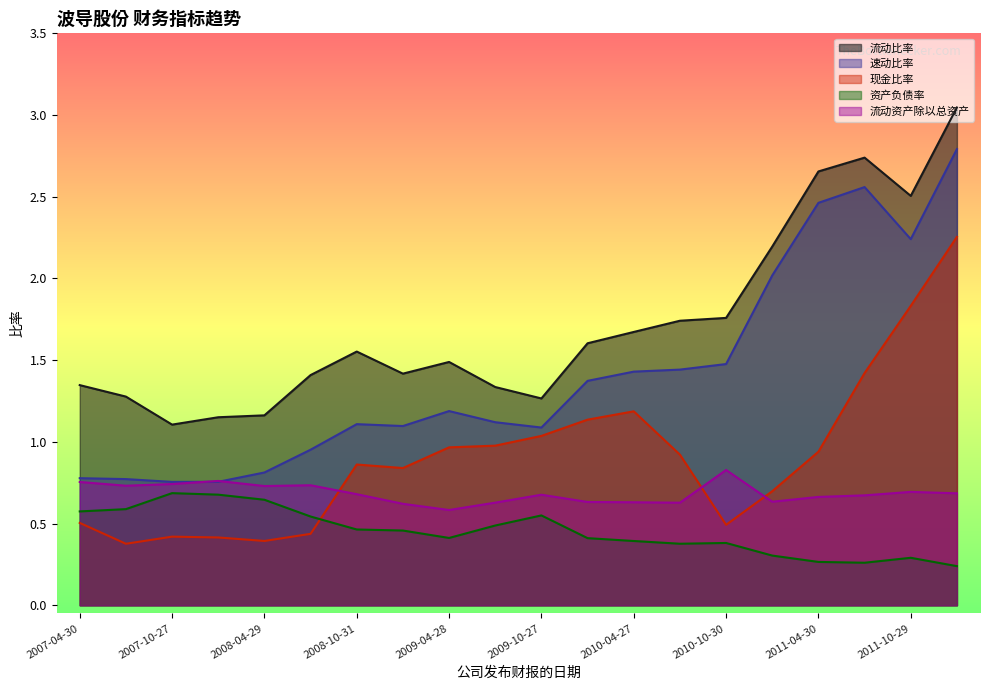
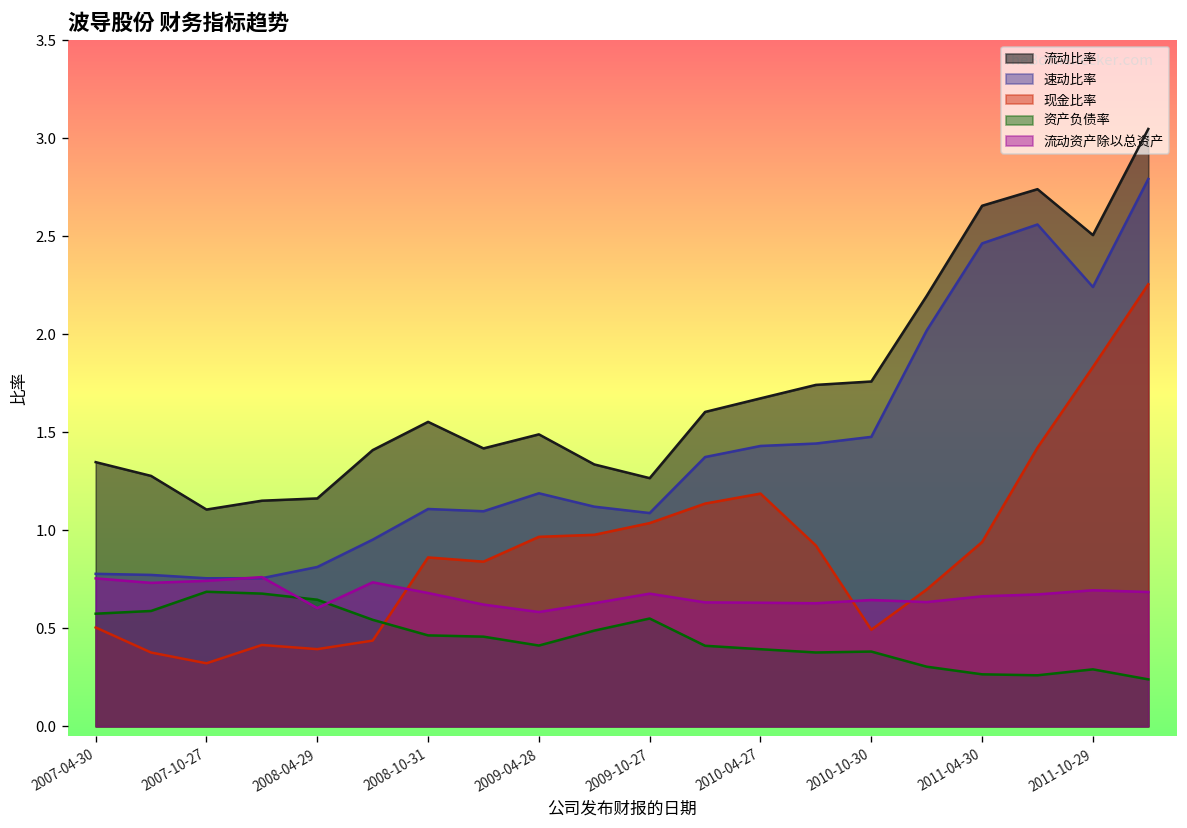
现金比率, 2007-10-27: 0.42 -> 0.32
流动资产除以总资产, 2008-04-29: 0.73 -> 0.60
流动资产除以总资产, 2010-10-30: 0.83 -> 0.64
